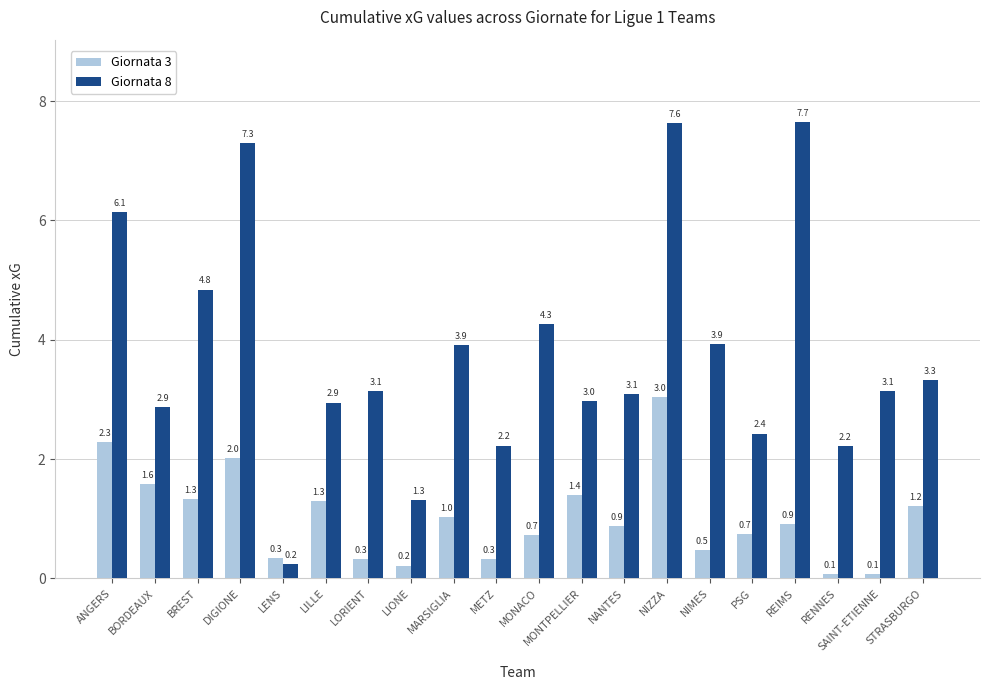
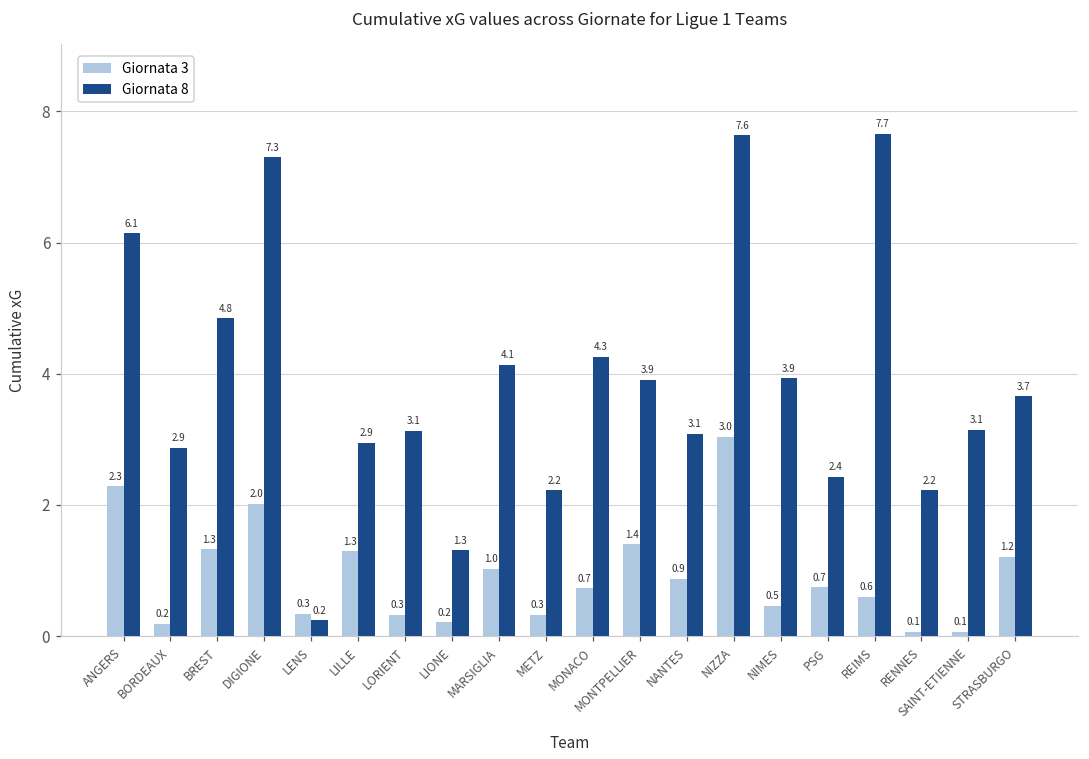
Giornata 3, BORDEAUX: 1.6 -> 0.2
Giornata 8, MARSIGLIA: 3.9 -> 4.1
Giornata 8, MONTPELLIER: 3.0 -> 3.9
Giornata 3, REIMS: 0.9 -> 0.6
Giornata 8, STRASBURGO: 3.3 -> 3.7
